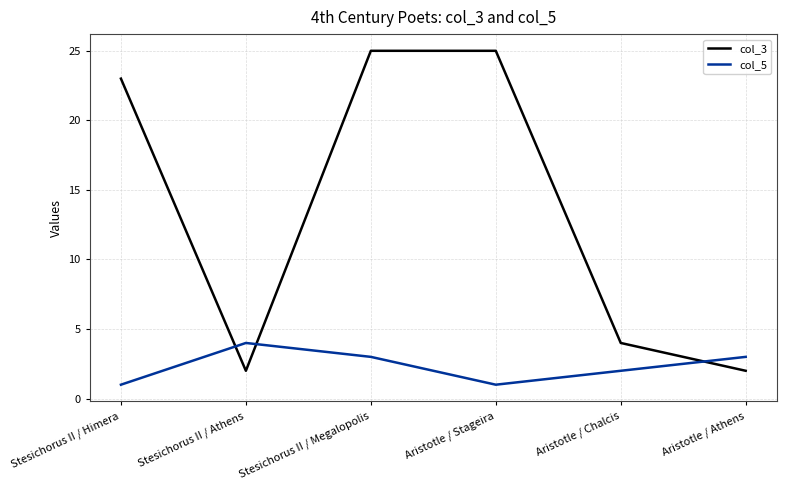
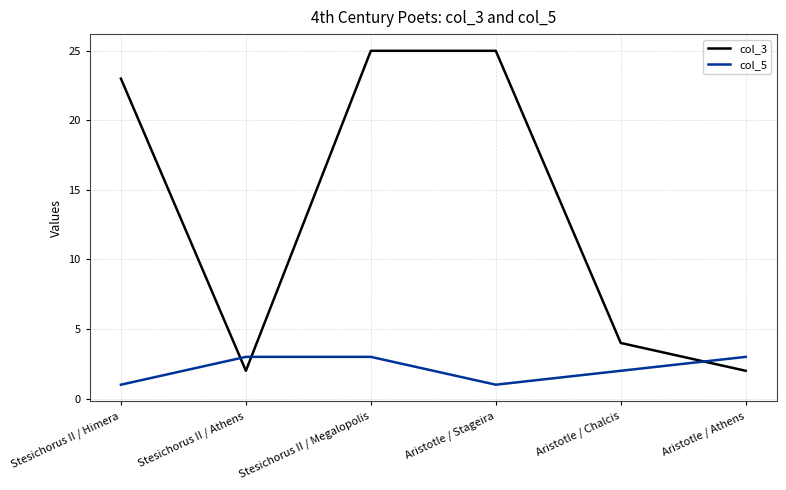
col_5, Stesichorus II / Athens: 4 -> 3
